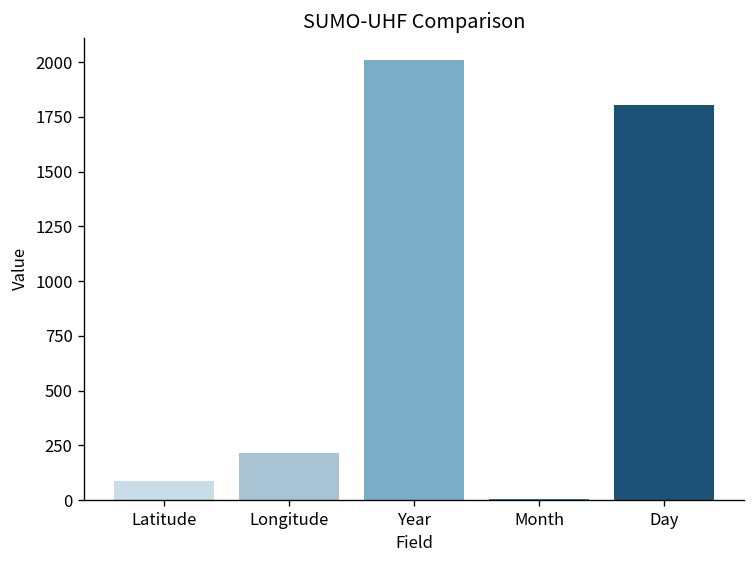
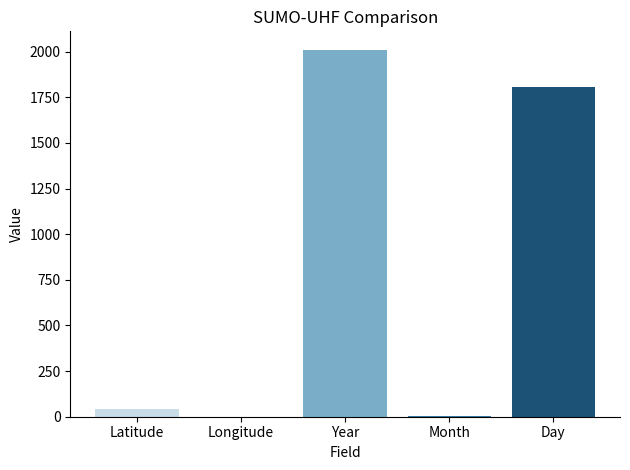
Latitude: 90 -> 40
Longitude: 220 -> 0
